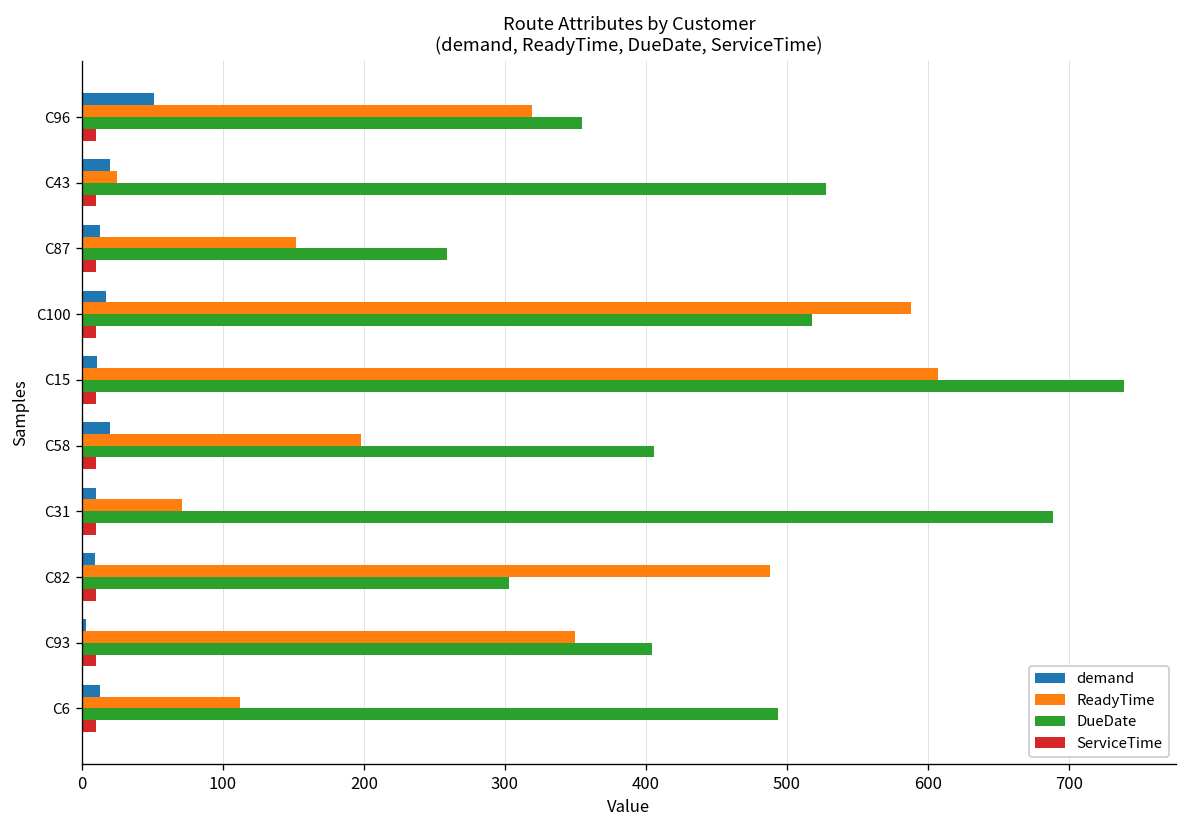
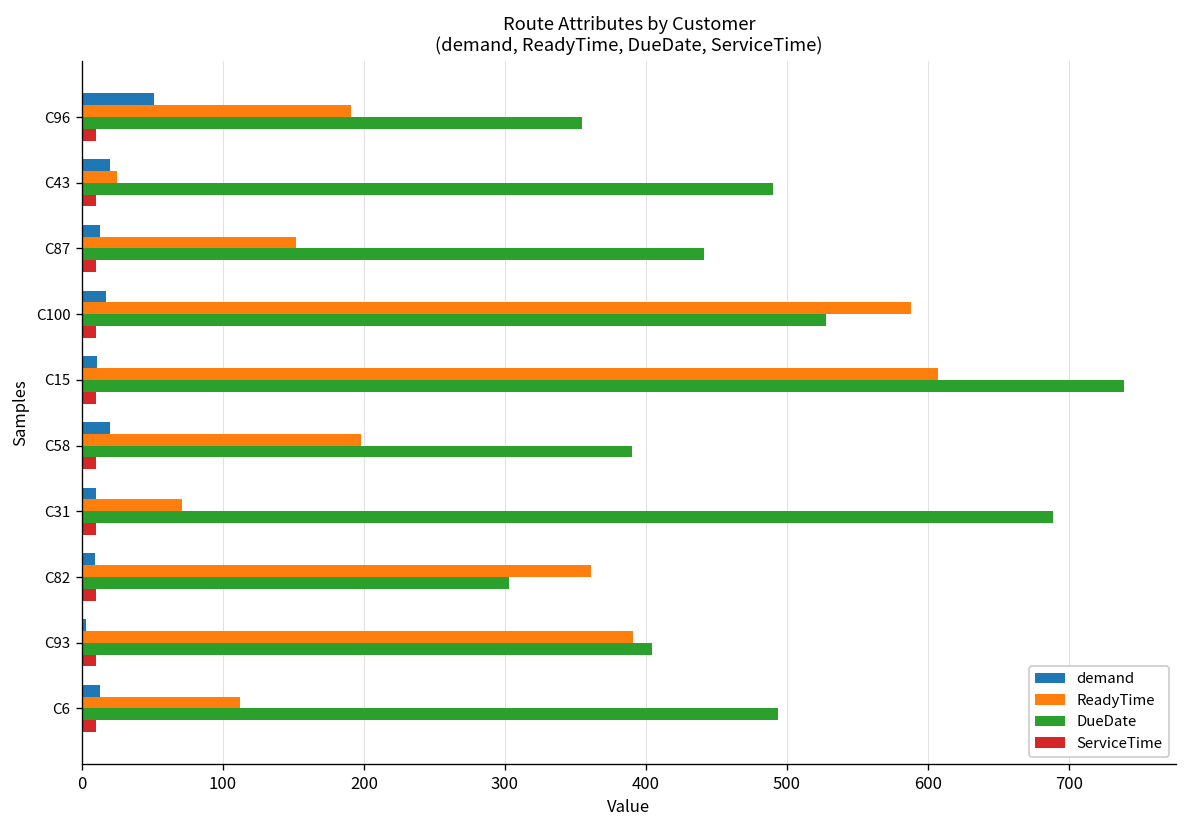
ReadyTime, C96: 319 -> 191
DueDate, C43: 528 -> 490
DueDate, C87: 259 -> 441
DueDate, C100: 518 -> 528
DueDate, C58: 406 -> 390
ReadyTime, C82: 488 -> 361
ReadyTime, C93: 350 -> 391
